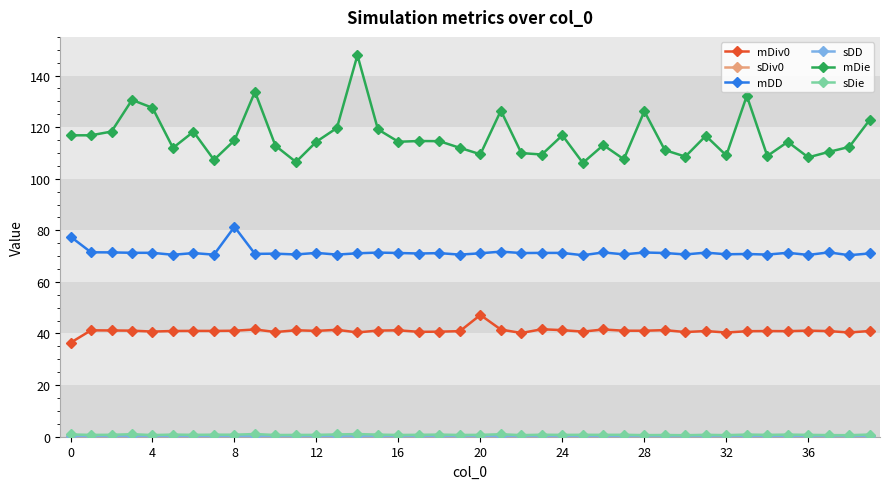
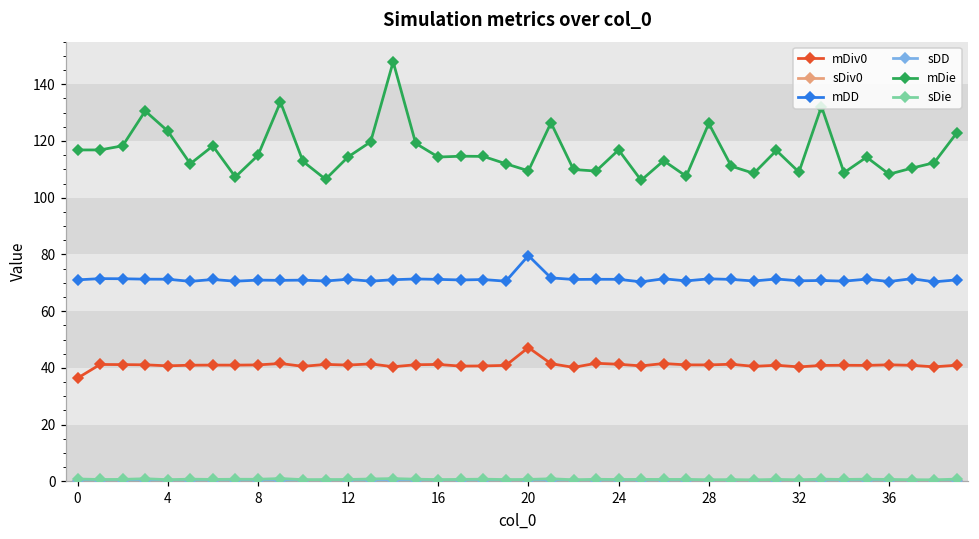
mDD, 0: 78 -> 71
mDie, 4: 127 -> 124
mDD, 8: 81 -> 71
mDD, 20: 71 -> 80
